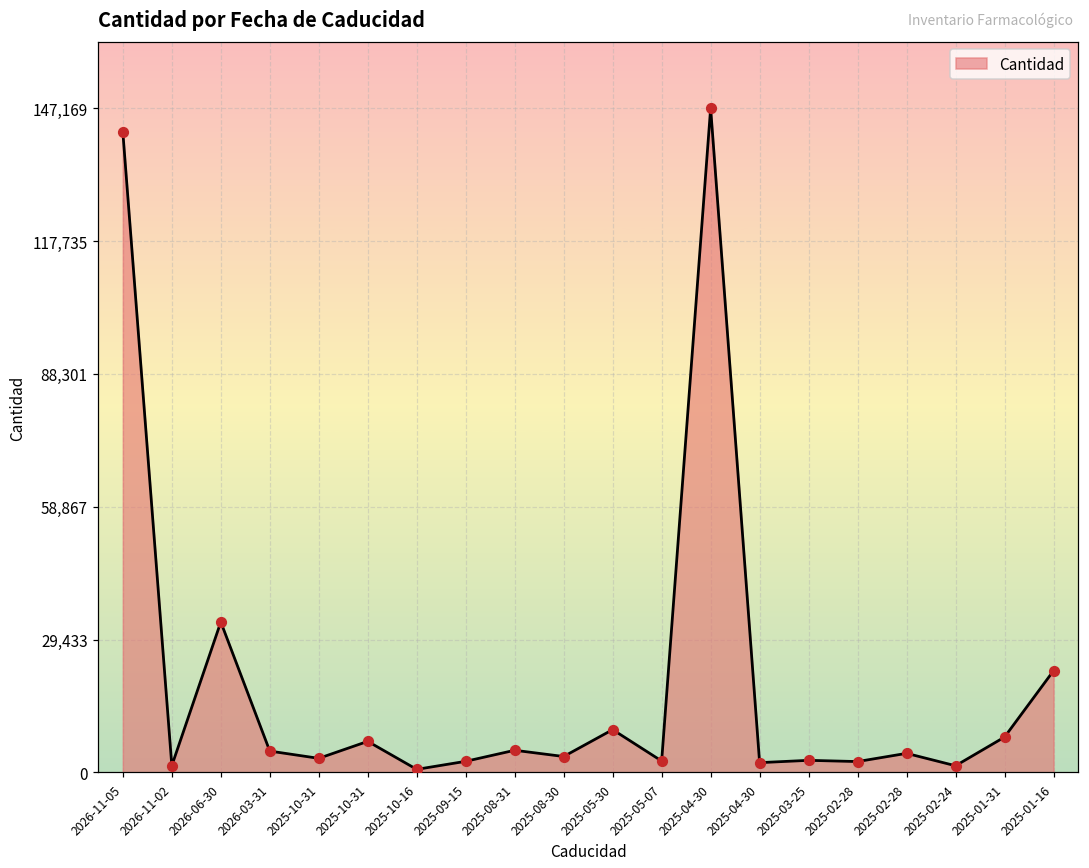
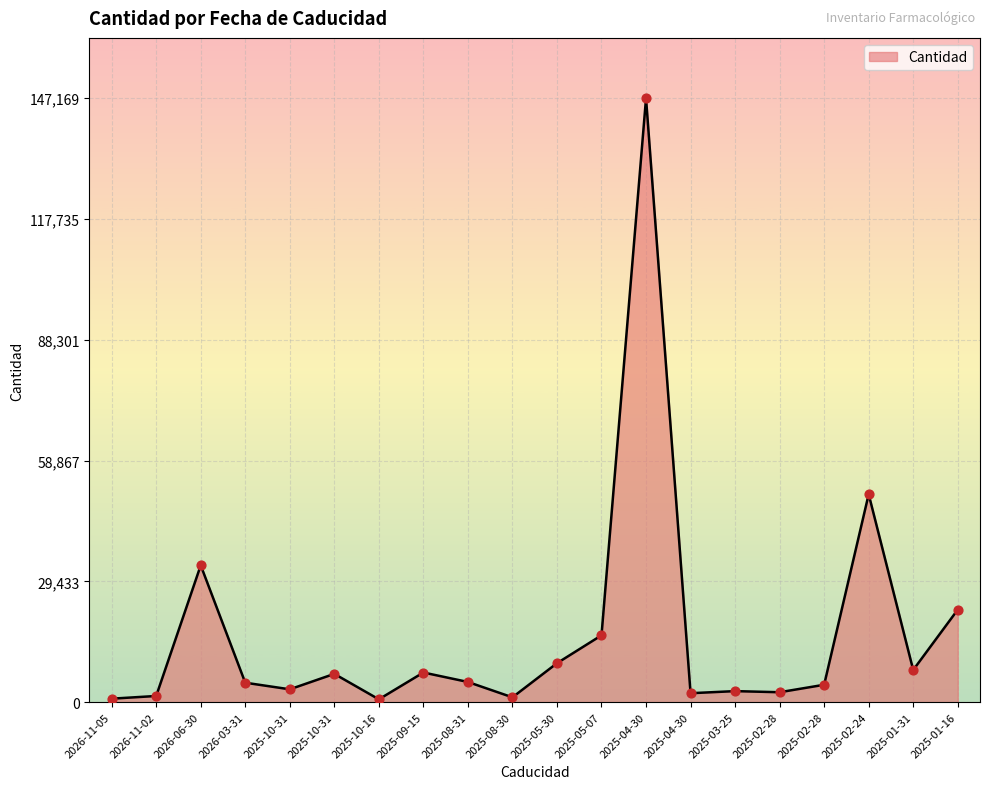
2026-11-05: 142,000 -> 1,000
2025-09-15: 2,000 -> 7,000
2025-08-30: 4,000 -> 1,000
2025-05-07: 3,000 -> 16,000
2025-02-24: 1,000 -> 51,000
